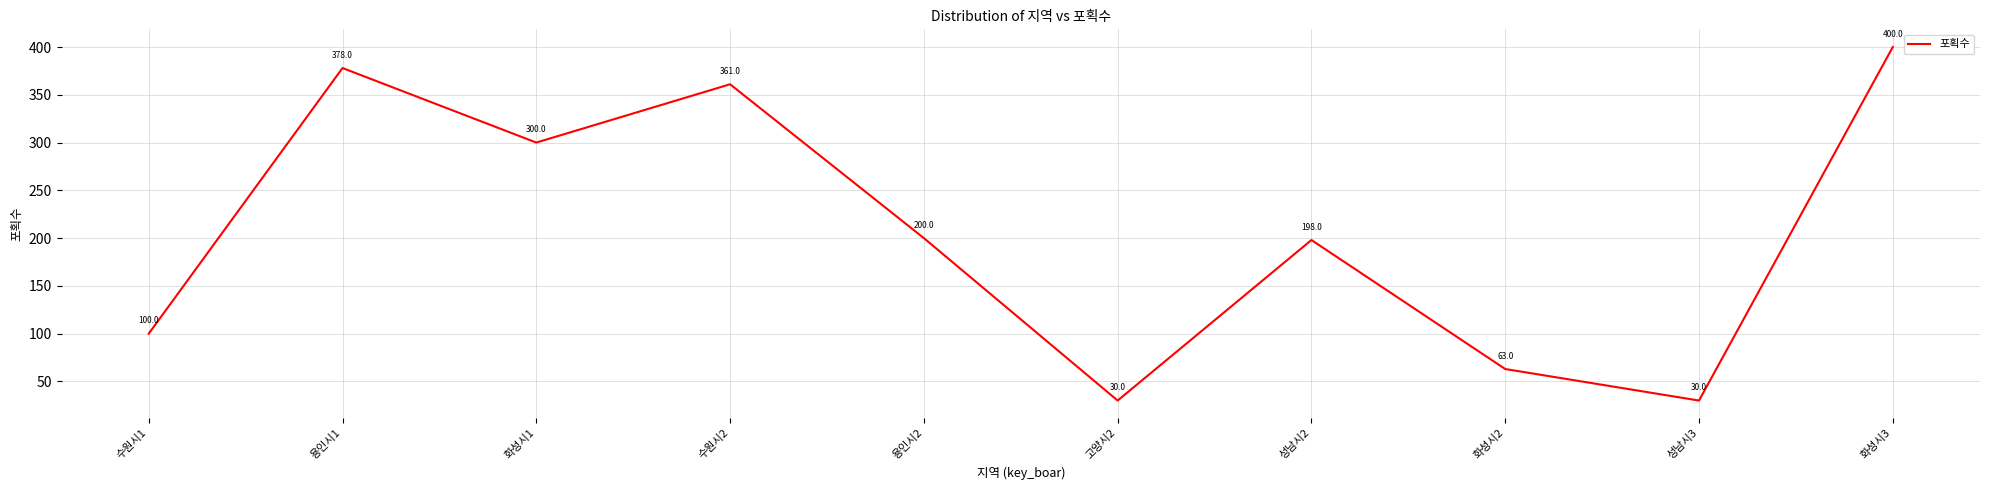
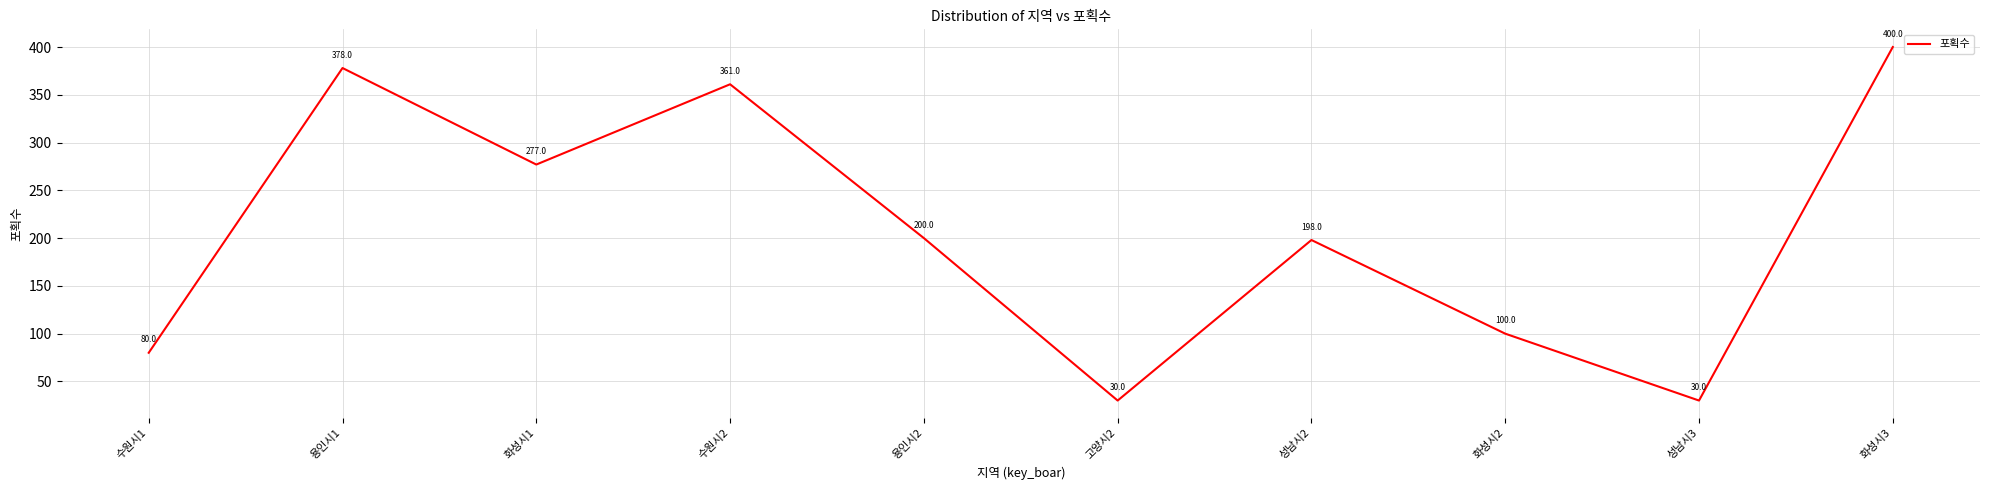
수원시1: 100.0 -> 80.0
화성시1: 300.0 -> 277.0
화성시2: 63.0 -> 100.0
